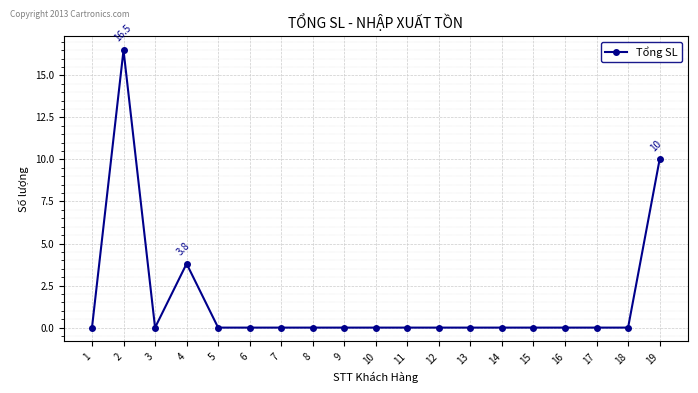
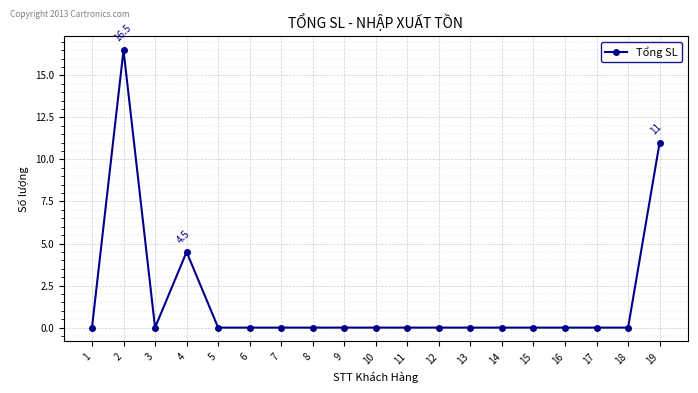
4: 3.8 -> 4.5
19: 10 -> 11
